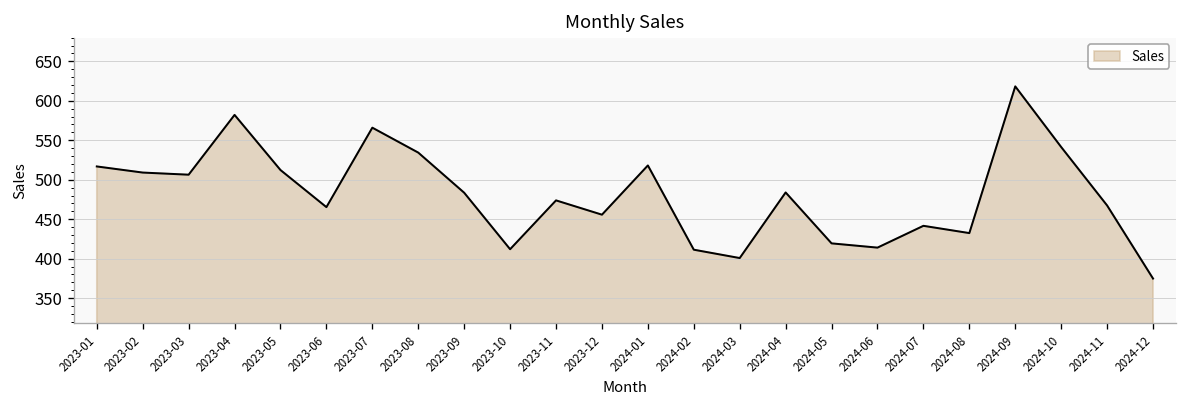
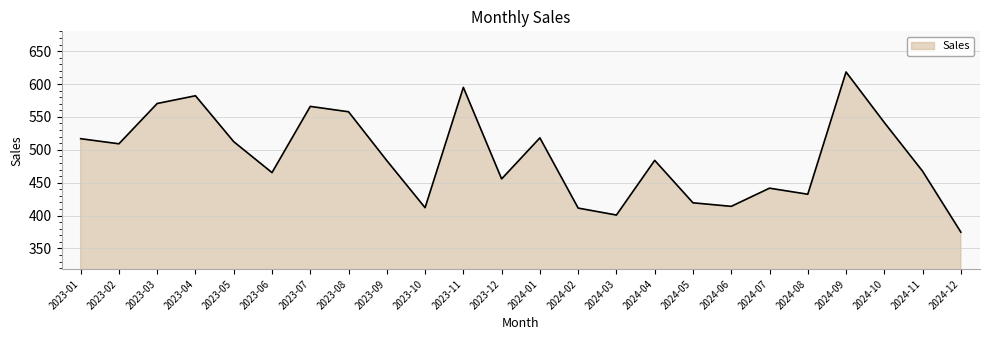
2023-03: 510 -> 570
2023-08: 530 -> 560
2023-11: 470 -> 590
